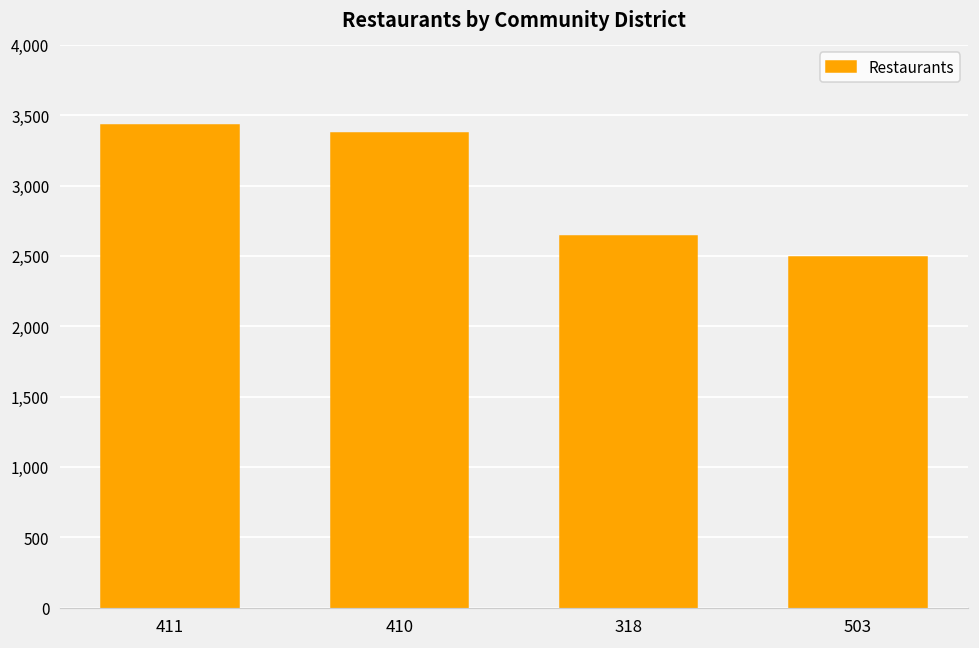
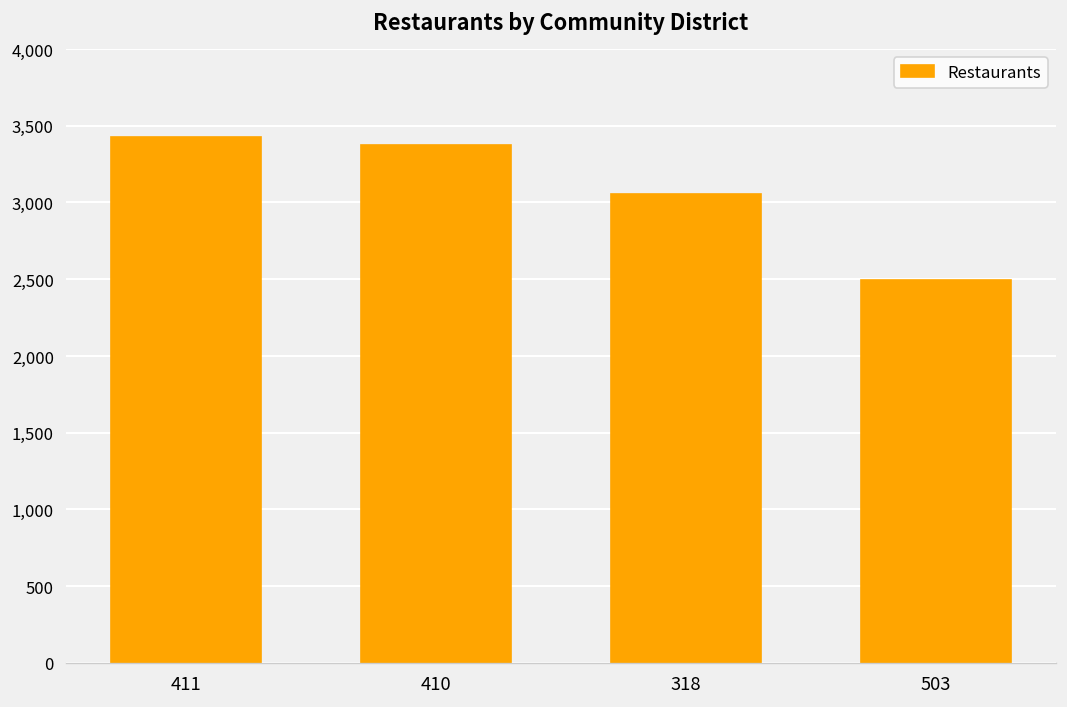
318: 2,640 -> 3,050
